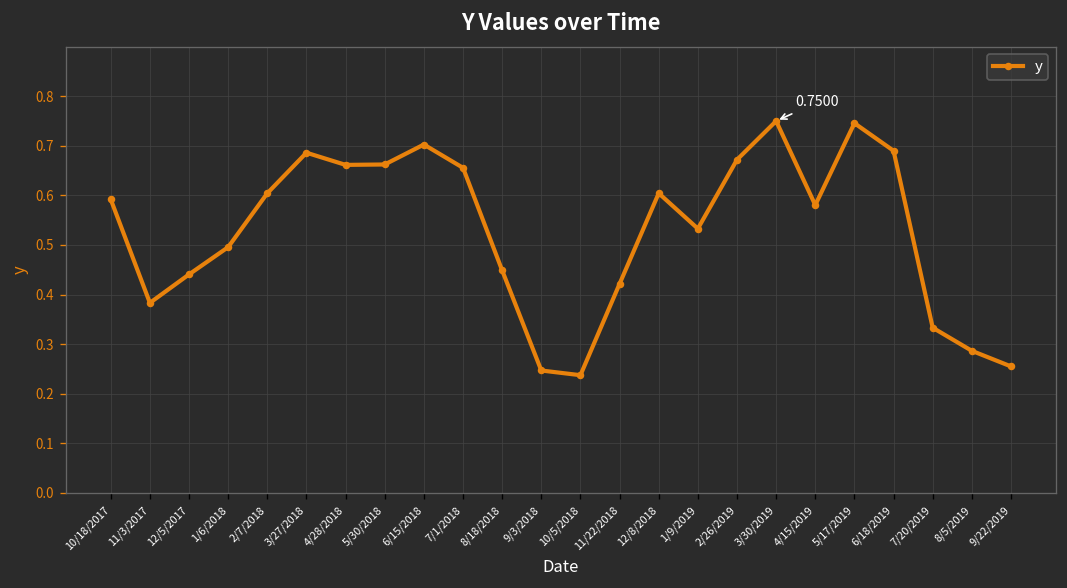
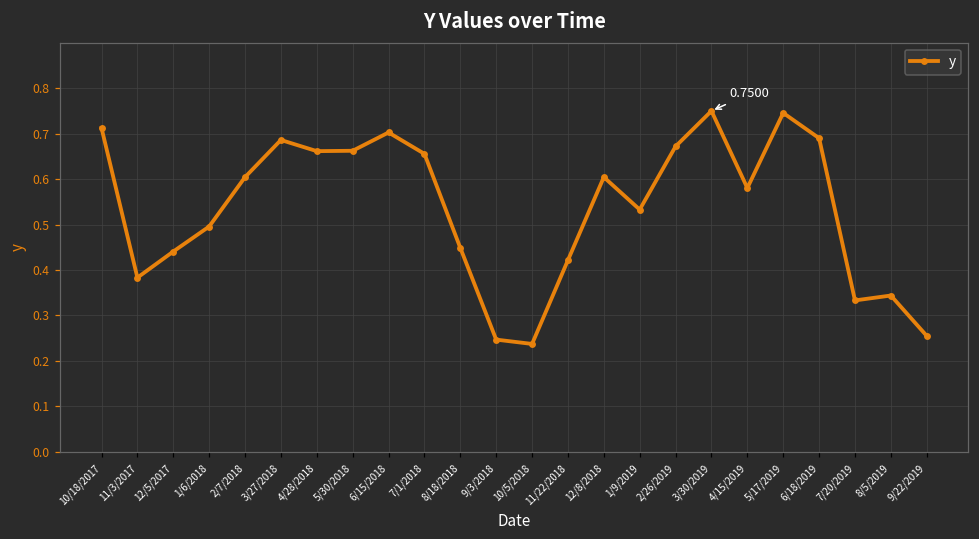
10/18/2017: 0.59 -> 0.71
8/5/2019: 0.29 -> 0.34
